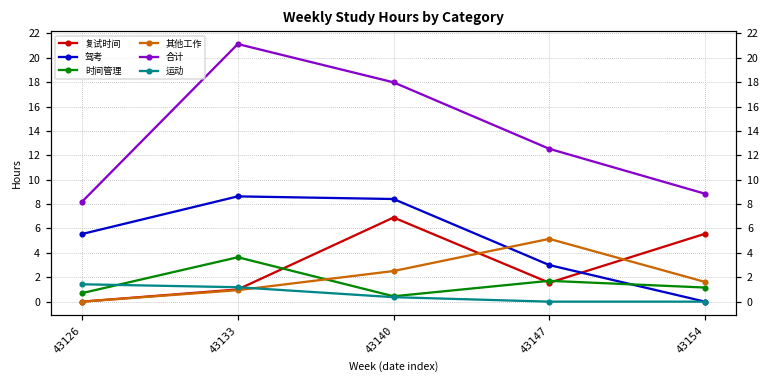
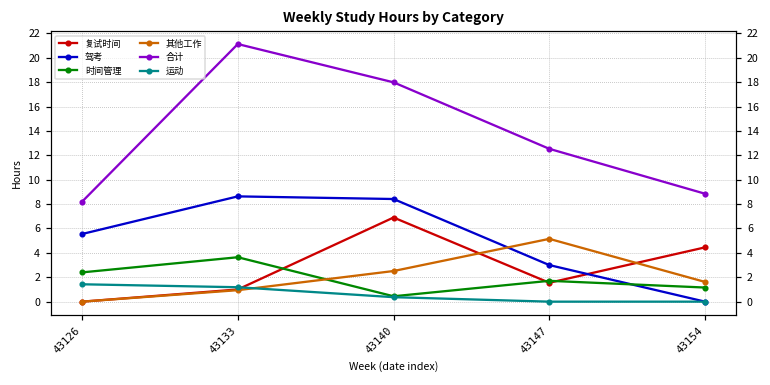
时间管理, 43126: 0.7 -> 2.4
复试时间, 43154: 5.6 -> 4.5
